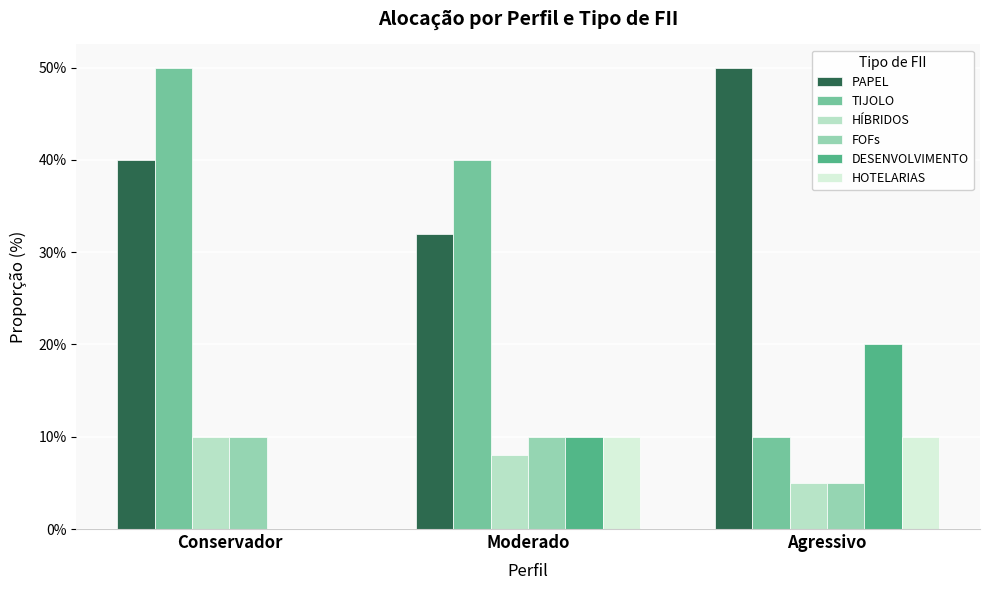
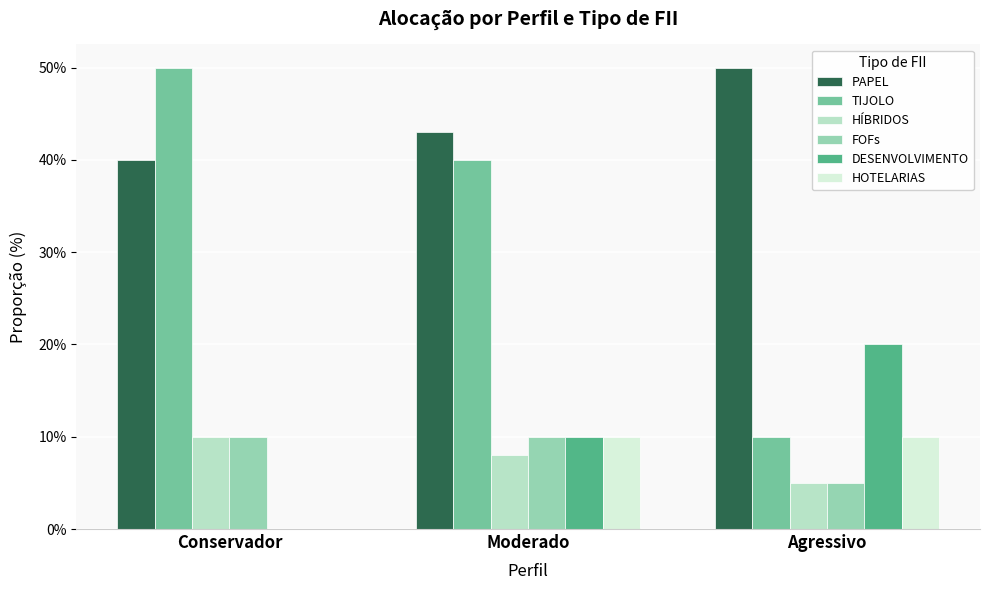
PAPEL, Moderado: 32% -> 43%
